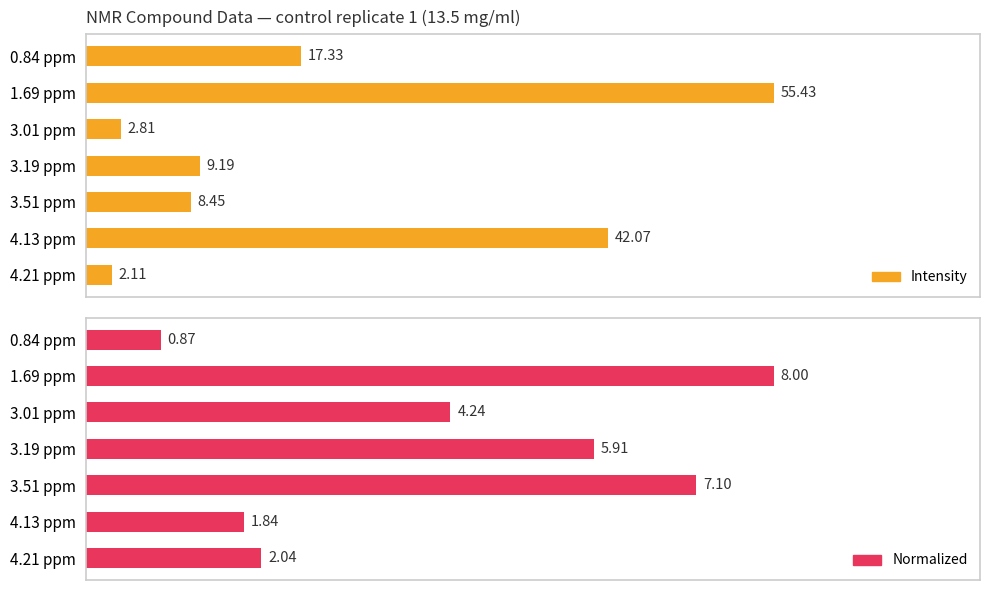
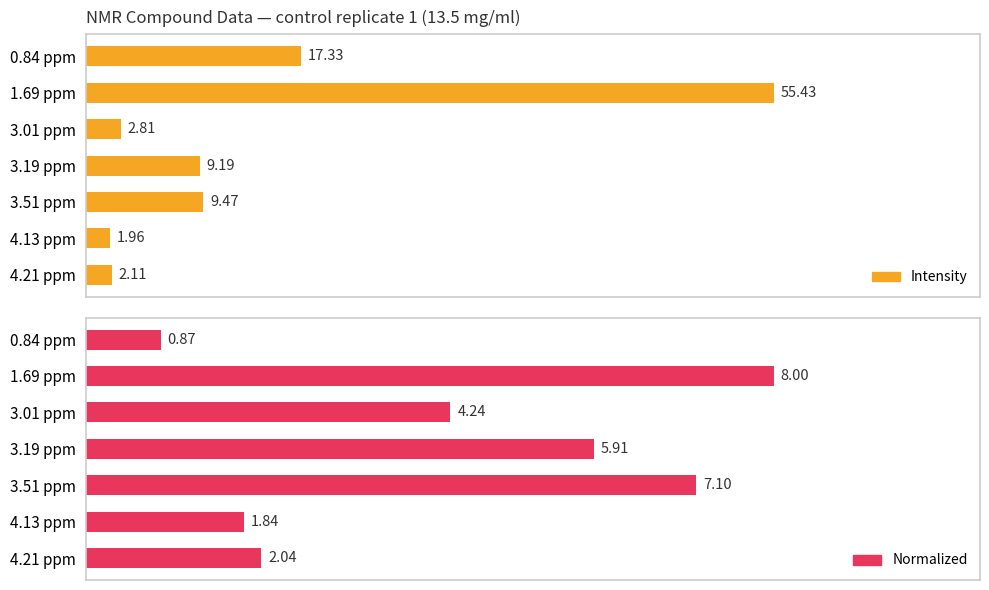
NMR Compound Data — control replicate 1 (13.5 mg/ml), 3.51 ppm: 8.45 -> 9.47
NMR Compound Data — control replicate 1 (13.5 mg/ml), 4.13 ppm: 42.07 -> 1.96
